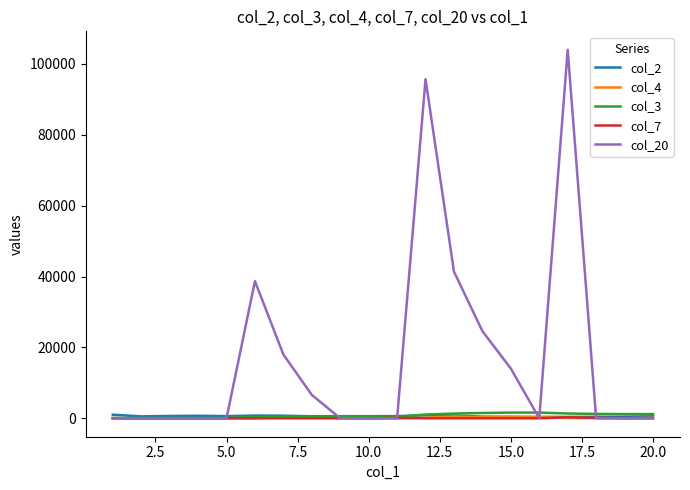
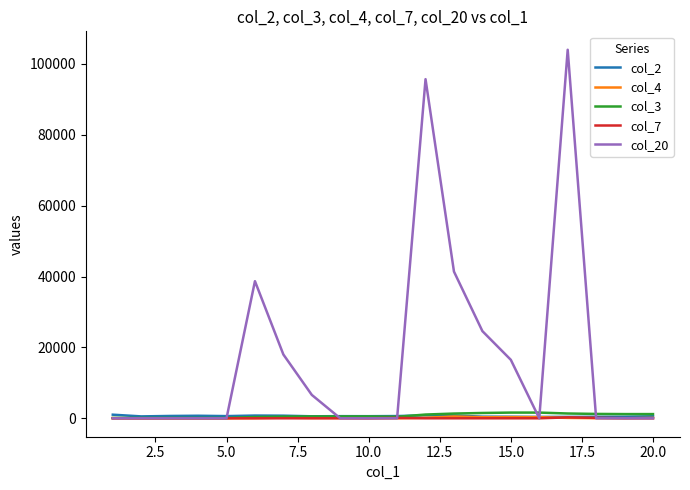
col_20, 15.0: 14000 -> 17000
